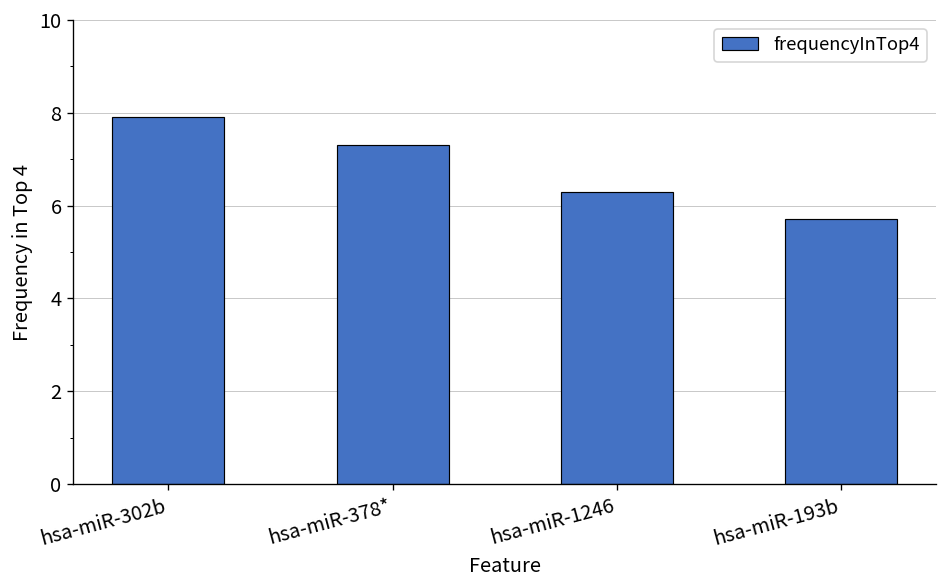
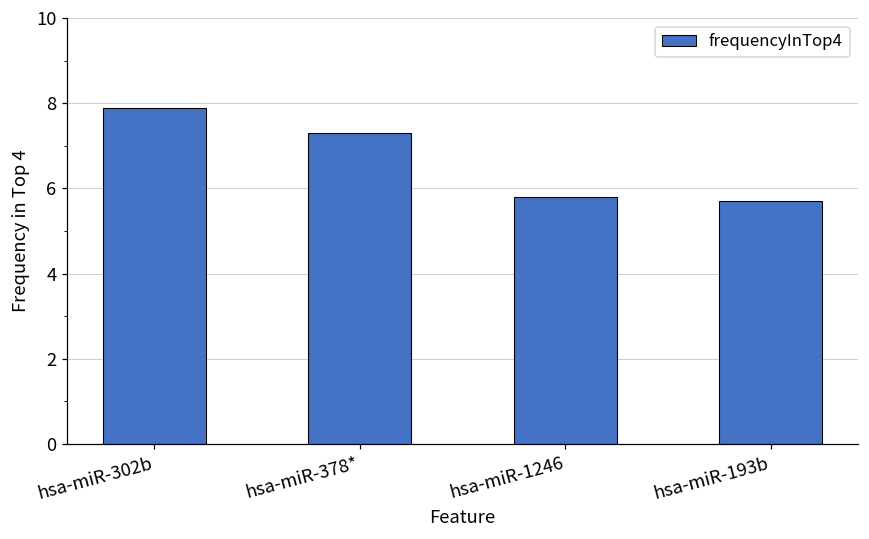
hsa-miR-1246: 6.3 -> 5.8
